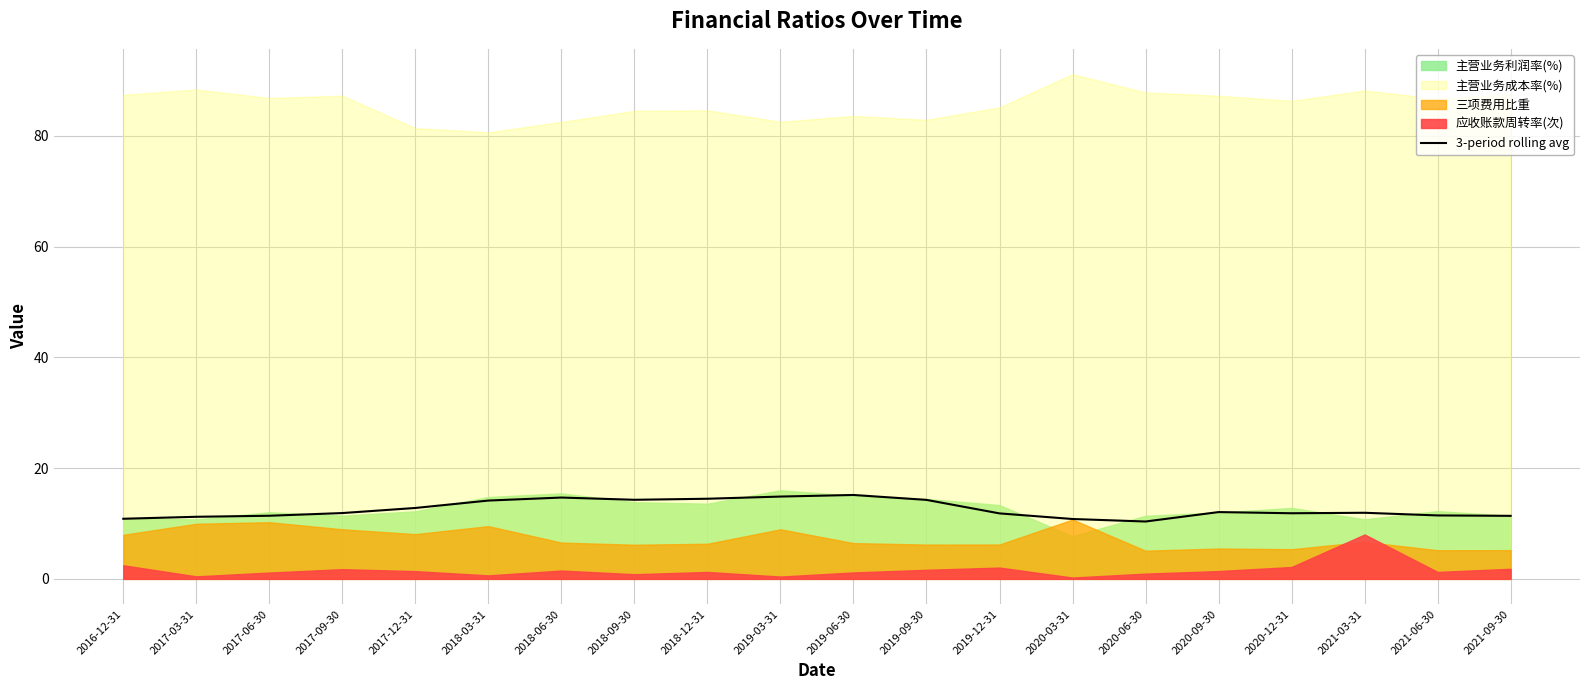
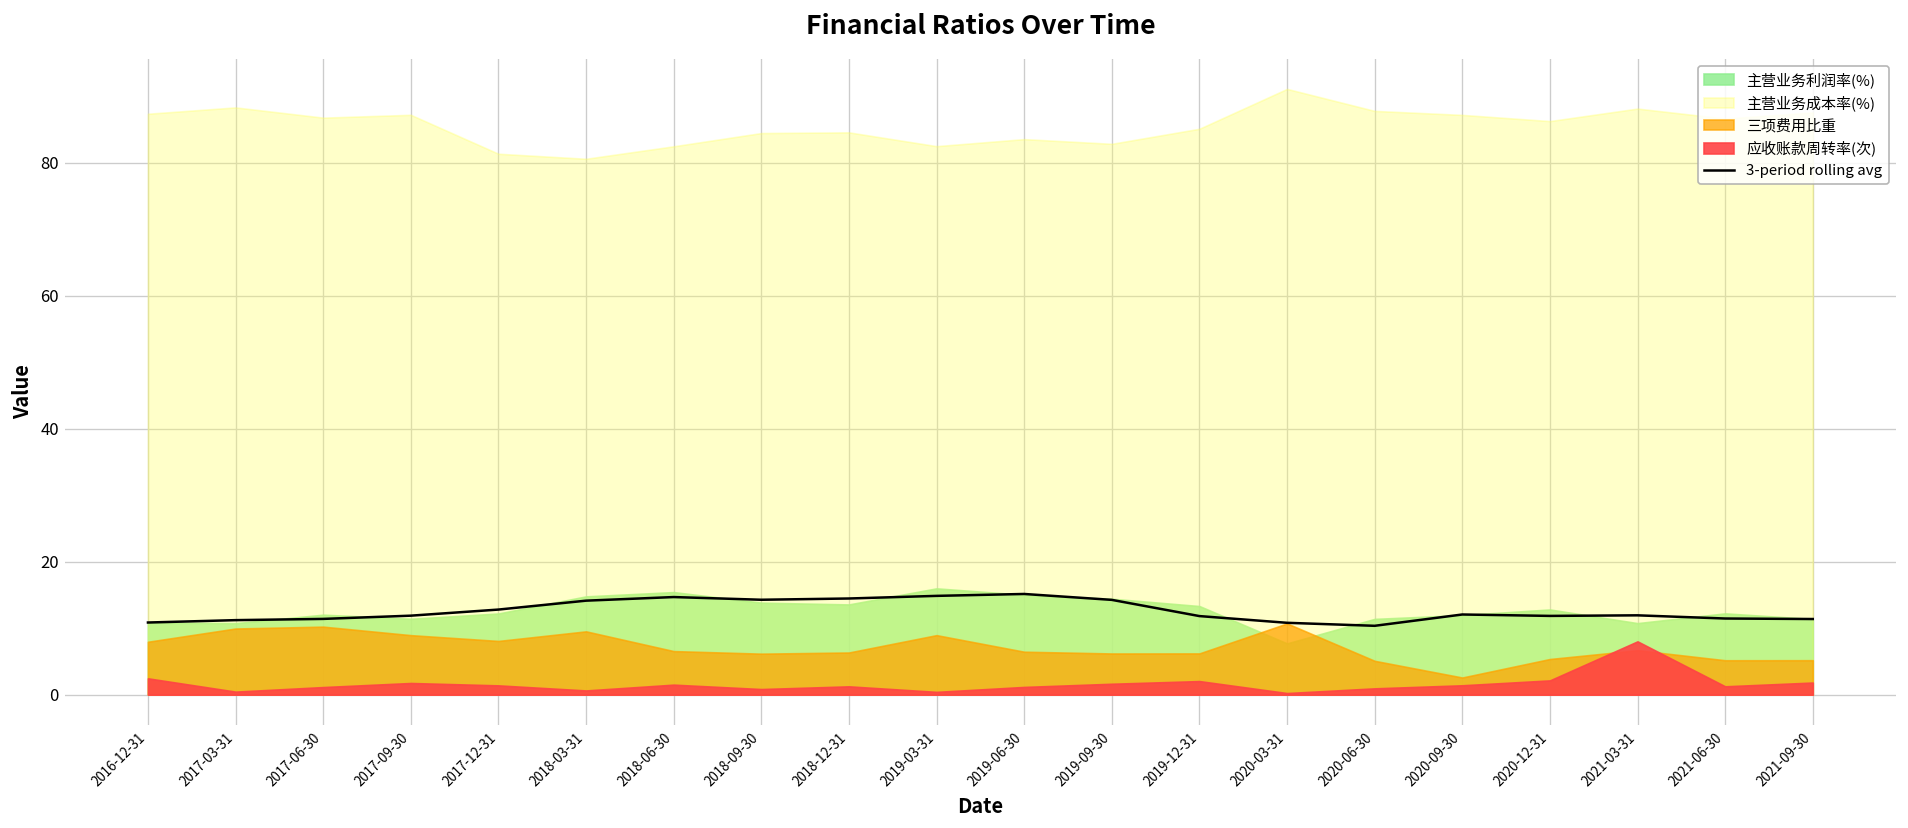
三项费用比重, 2020-09-30: 5 -> 3
